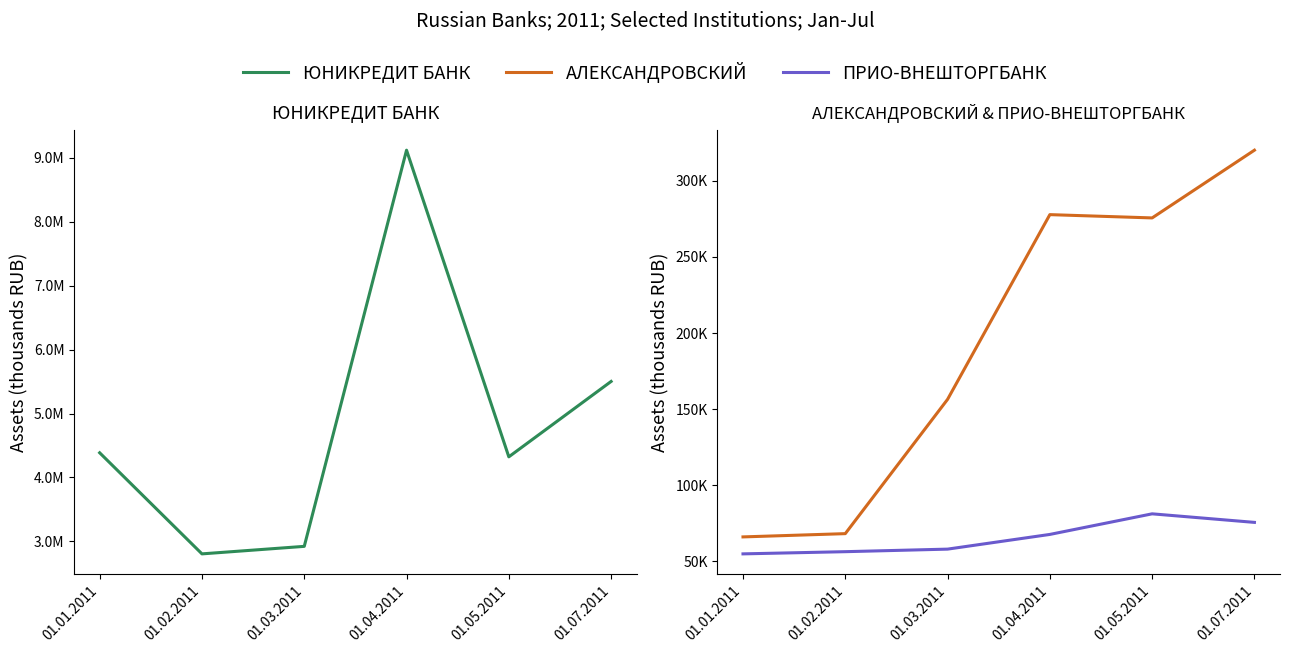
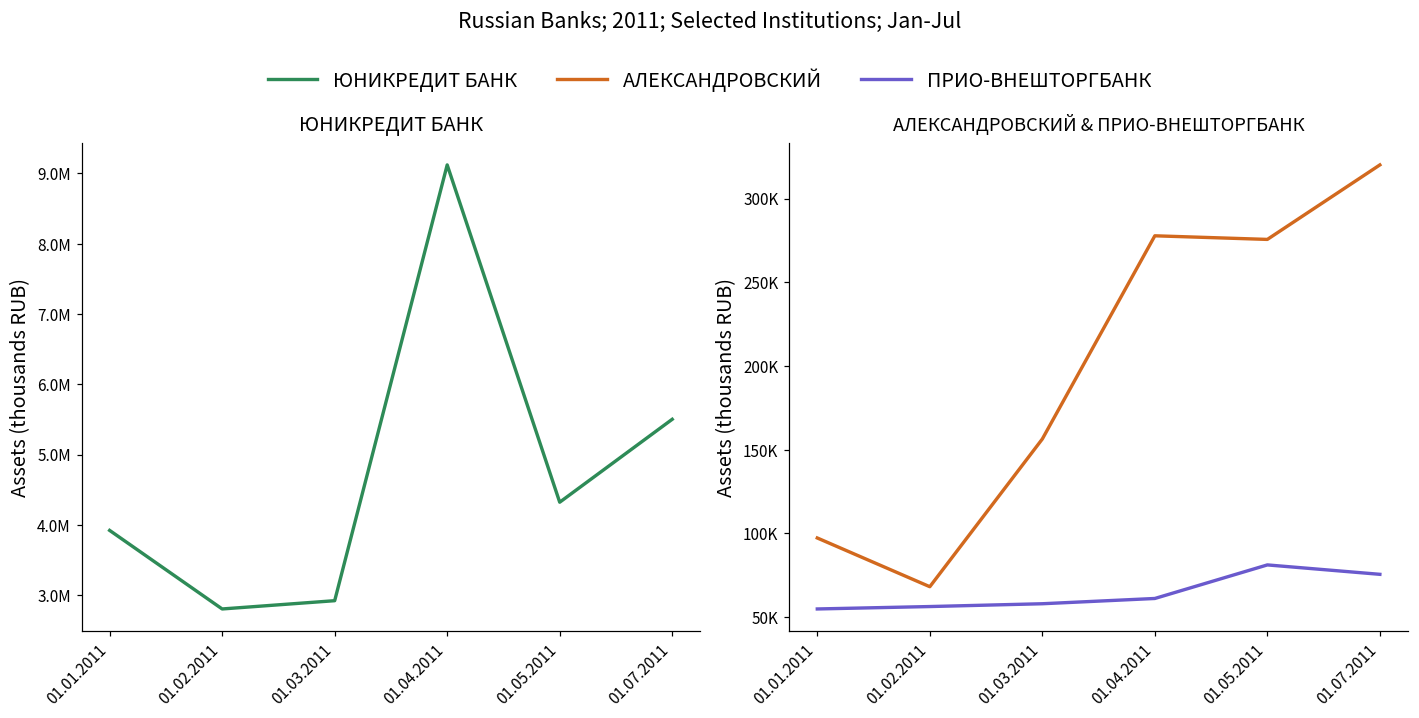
ЮНИКРЕДИТ БАНК, 01.01.2011: 4400000 -> 3900000
АЛЕКСАНДРОВСКИЙ & ПРИО-ВНЕШТОРГБАНК, АЛЕКСАНДРОВСКИЙ, 01.01.2011: 66000 -> 97000
АЛЕКСАНДРОВСКИЙ & ПРИО-ВНЕШТОРГБАНК, ПРИО-ВНЕШТОРГБАНК, 01.04.2011: 68000 -> 61000
